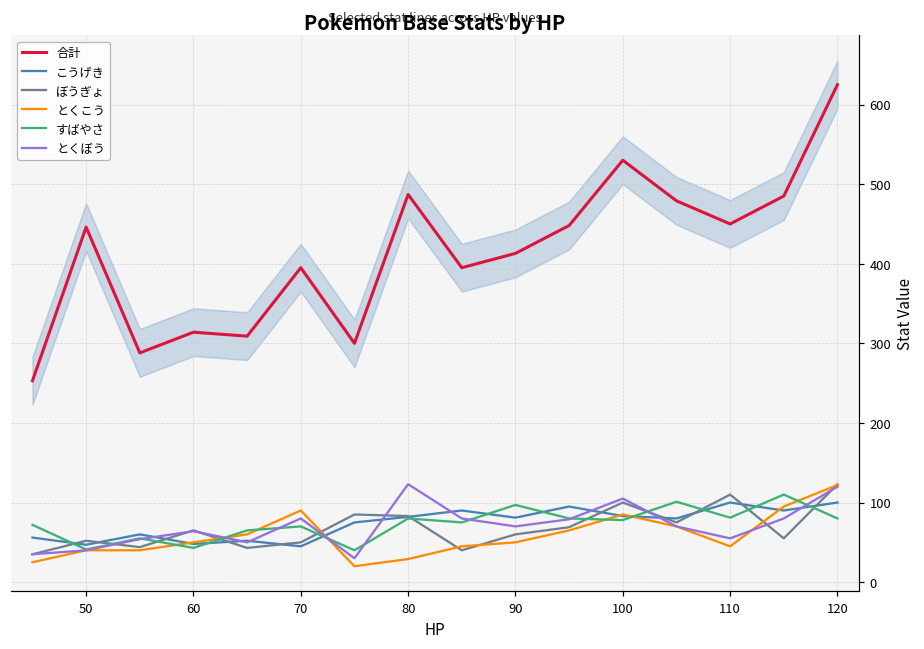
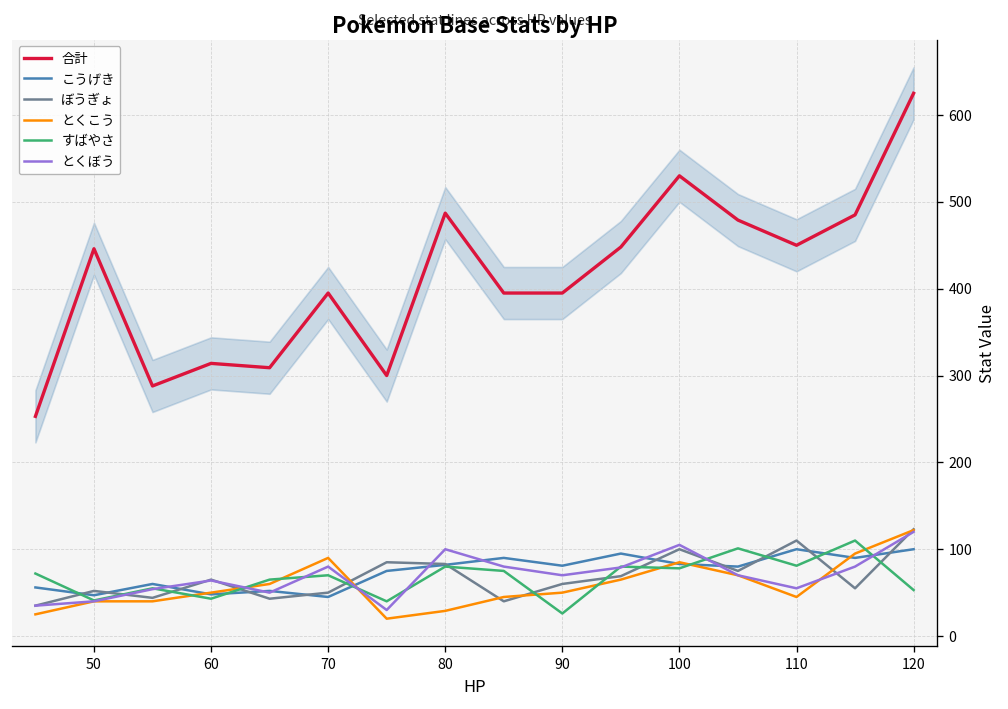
とくぼう, 80: 120 -> 100
合計, 90: 410 -> 400
すばやさ, 90: 100 -> 30
すばやさ, 120: 80 -> 50
